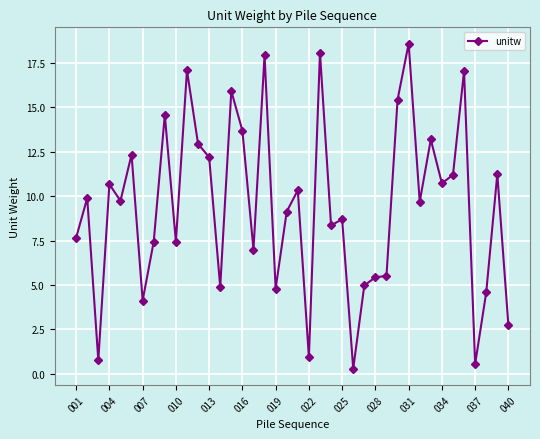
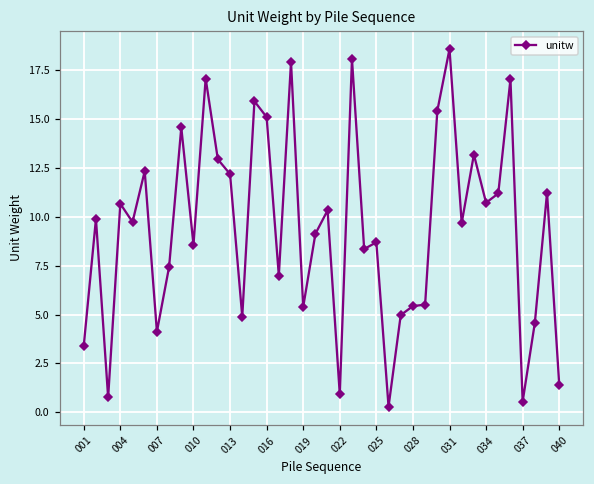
001: 7.7 -> 3.4
010: 7.4 -> 8.6
016: 13.7 -> 15.1
019: 4.8 -> 5.4
040: 2.7 -> 1.4
